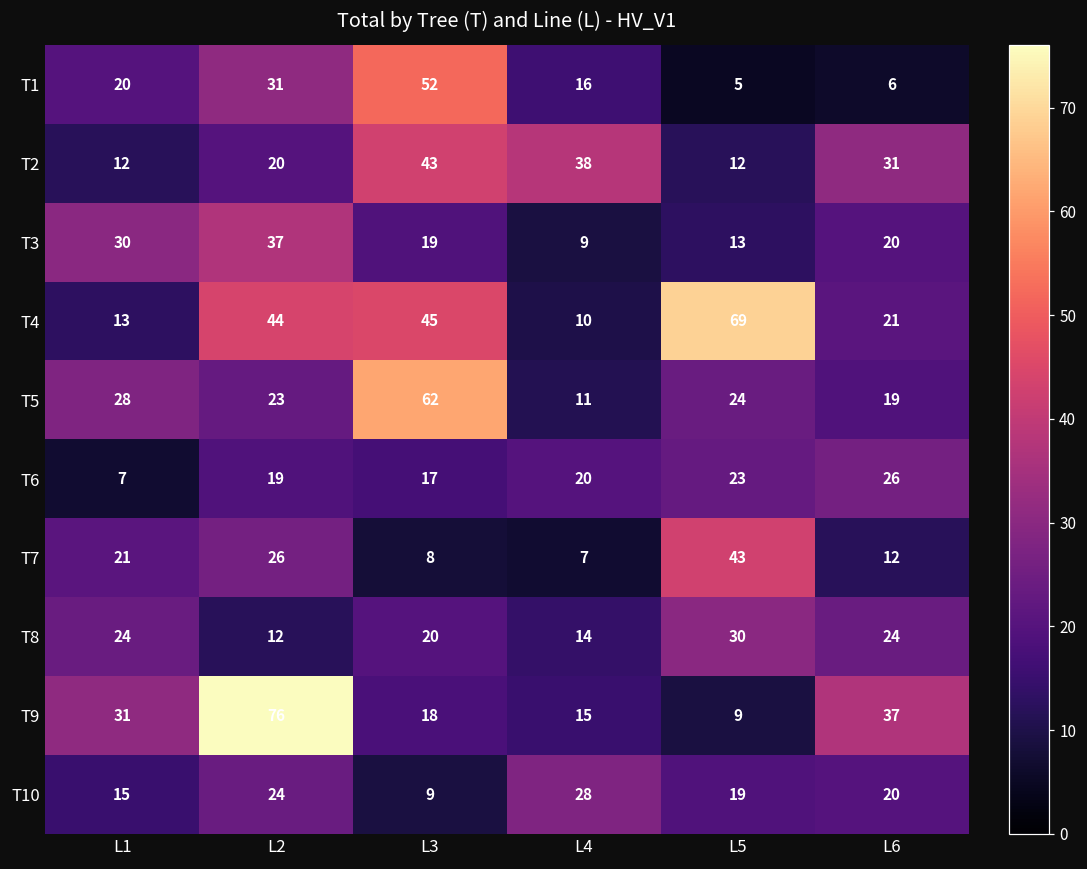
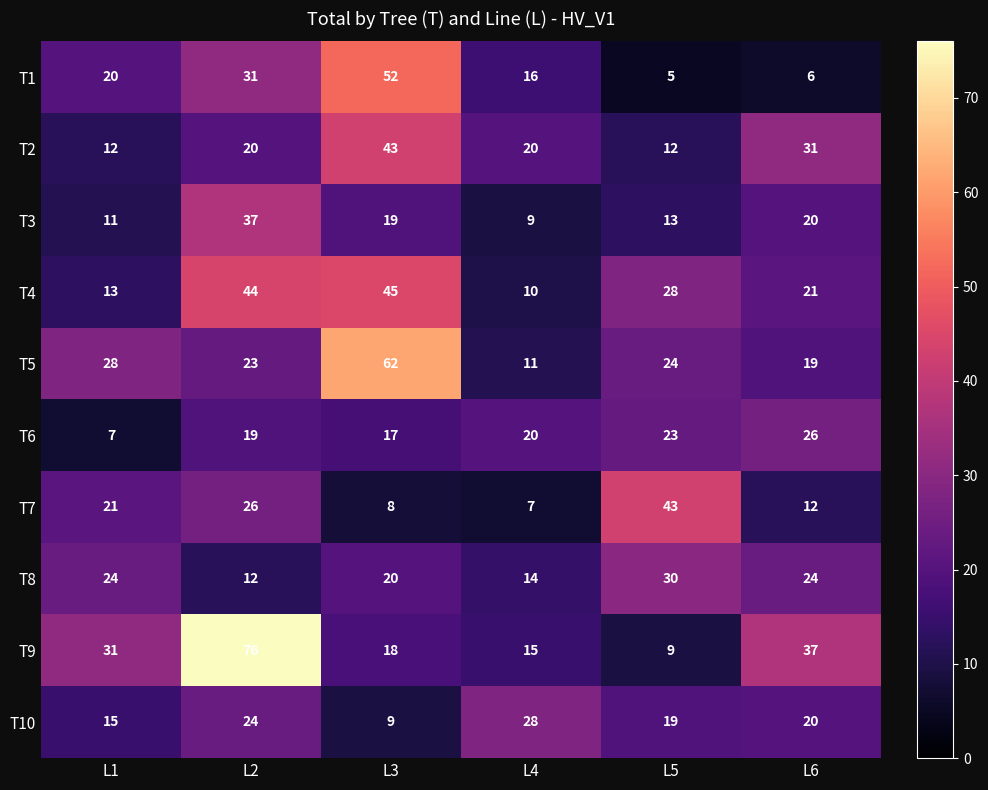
T2, L4: 38 -> 20
T3, L1: 30 -> 11
T4, L5: 69 -> 28
